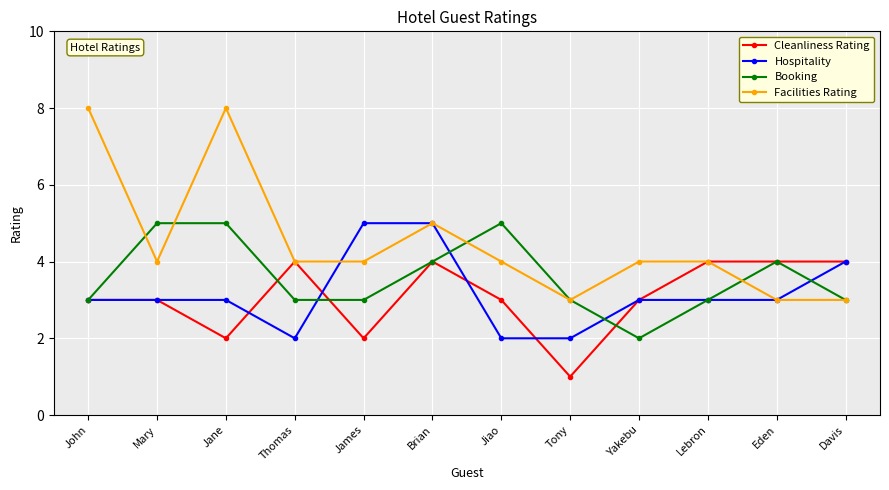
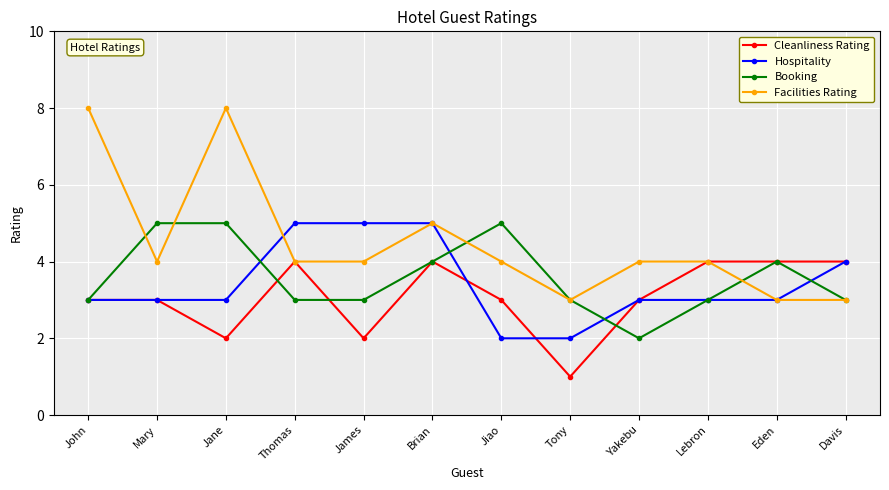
Hospitality, Thomas: 2 -> 5
